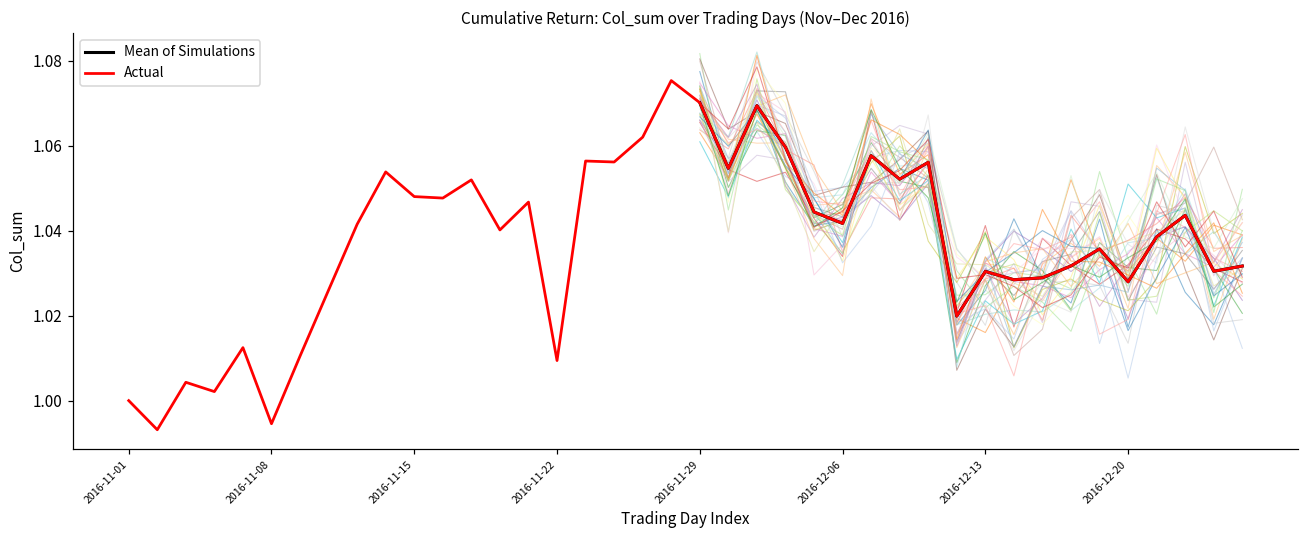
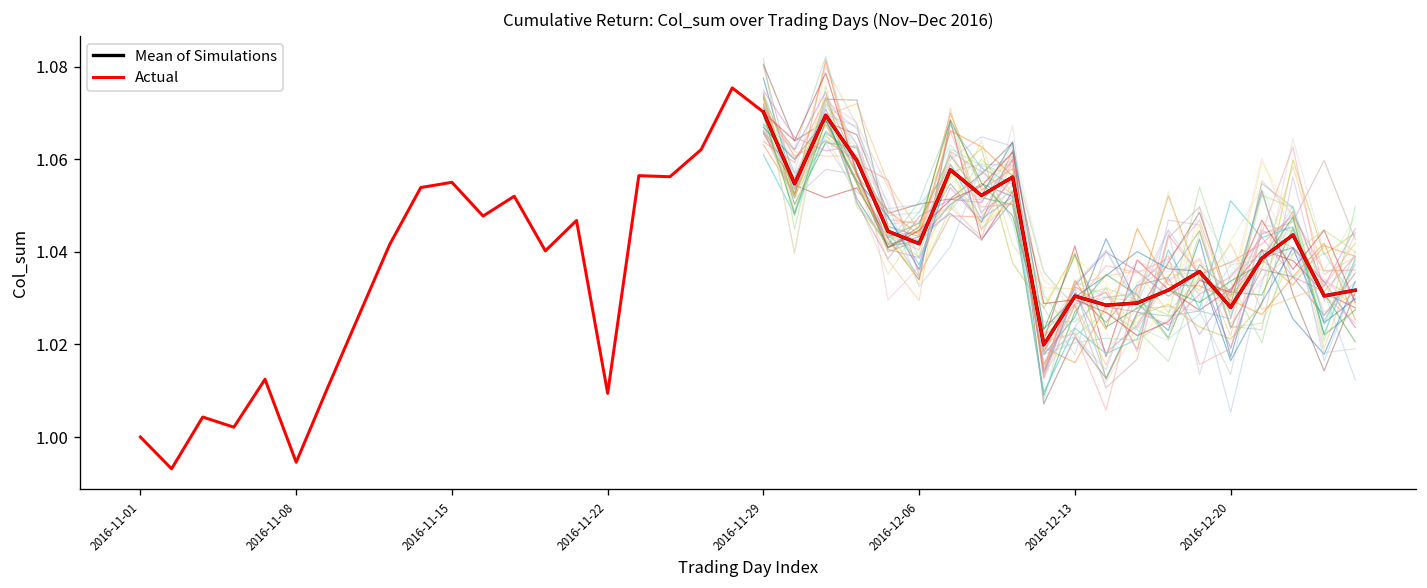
Actual, 2016-11-15: 1.048 -> 1.055
